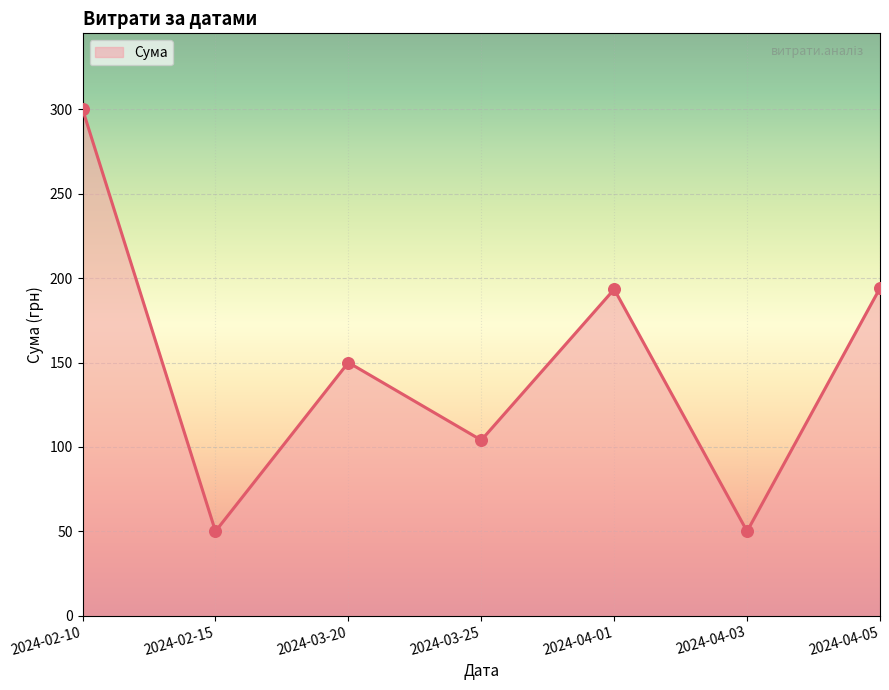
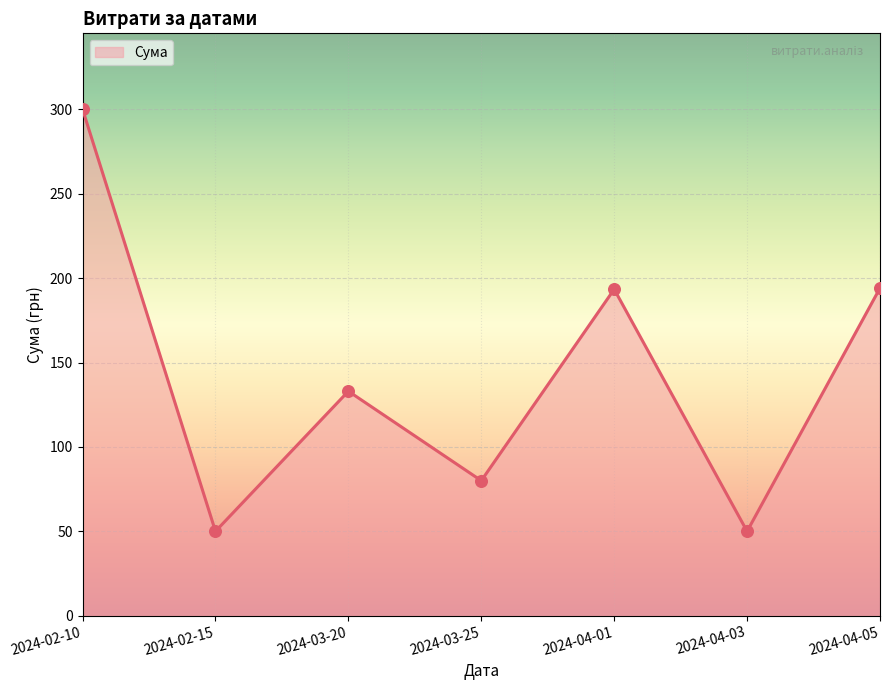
2024-03-20: 150 -> 133
2024-03-25: 104 -> 80
